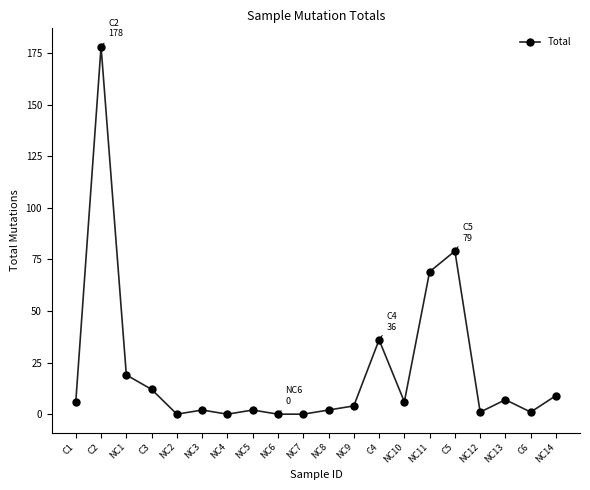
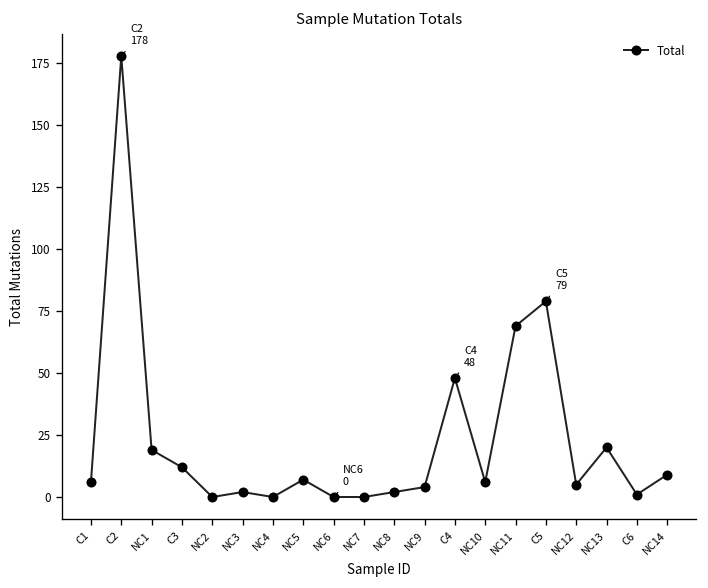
NC5: 2 -> 7
C4: 36 -> 48
NC12: 1 -> 5
NC13: 7 -> 20
